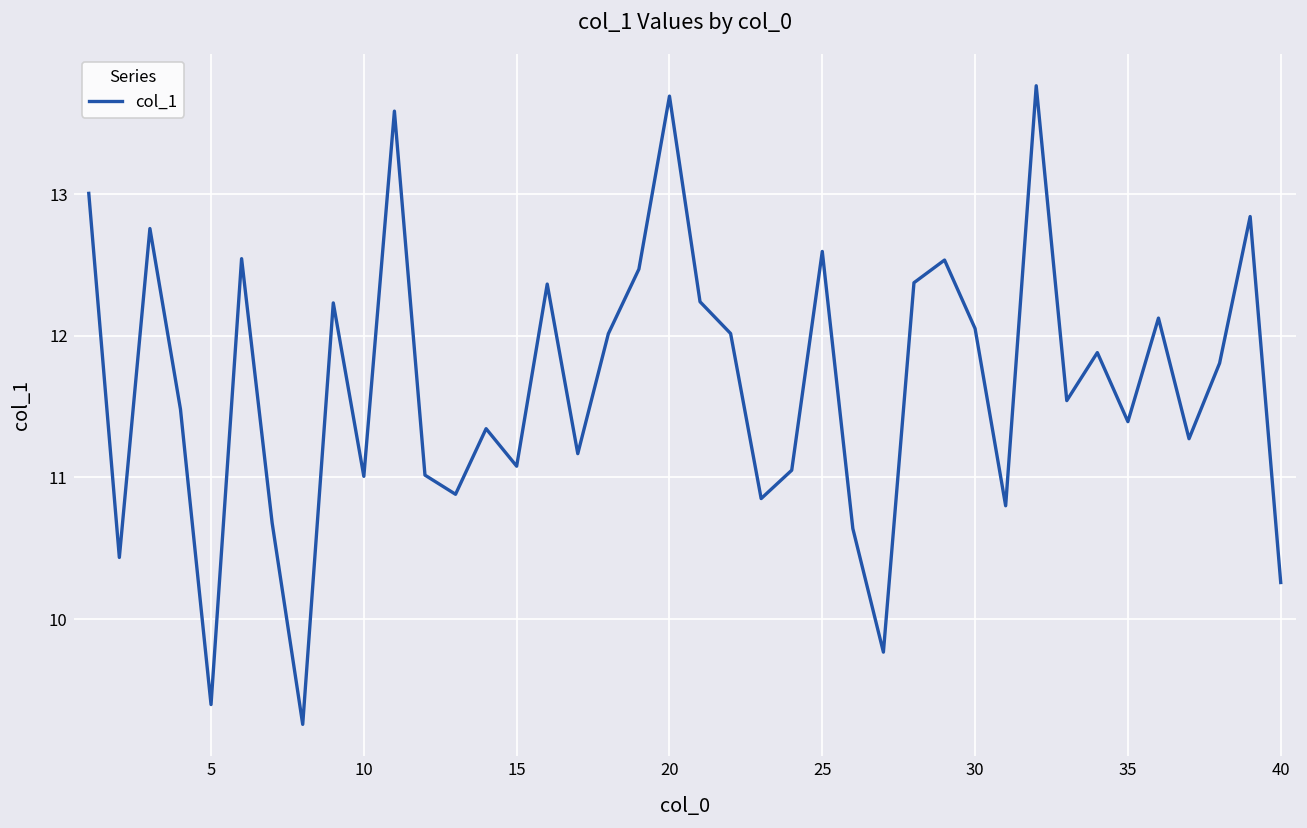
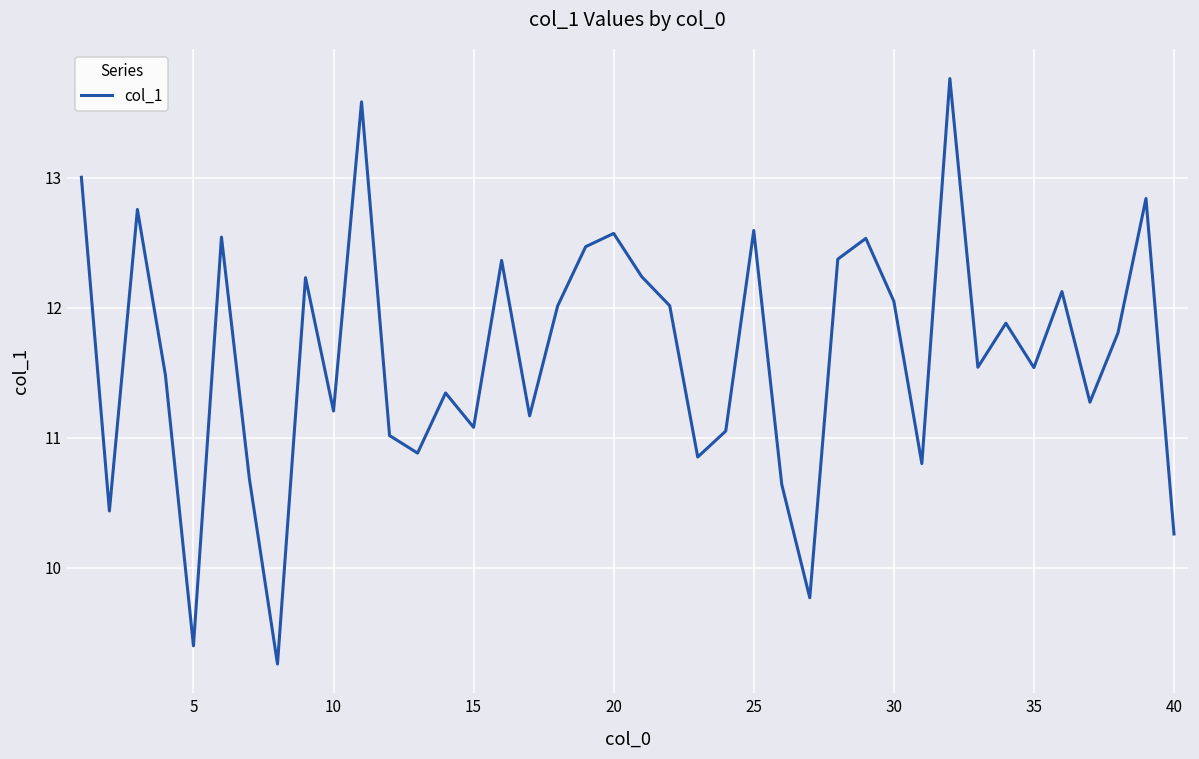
10: 11.01 -> 11.21
20: 13.69 -> 12.57
35: 11.39 -> 11.54
